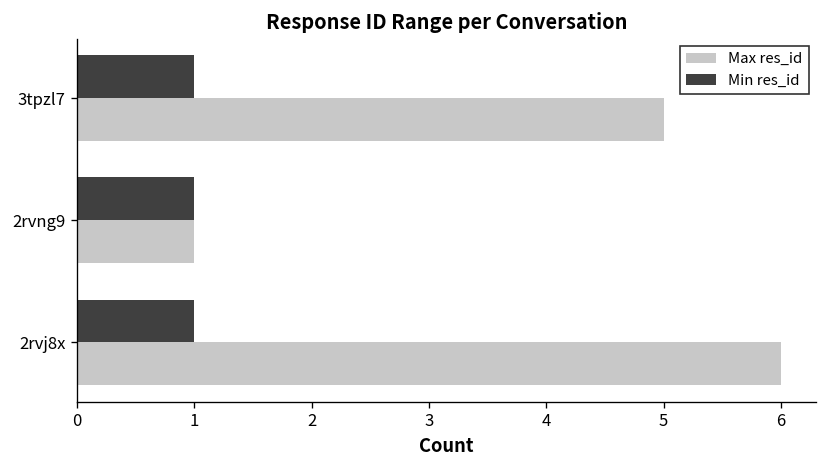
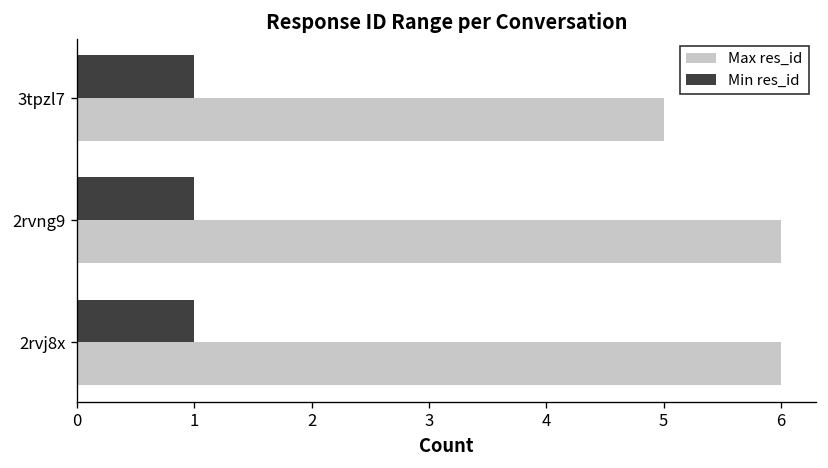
Max res_id, 2rvng9: 1 -> 6
